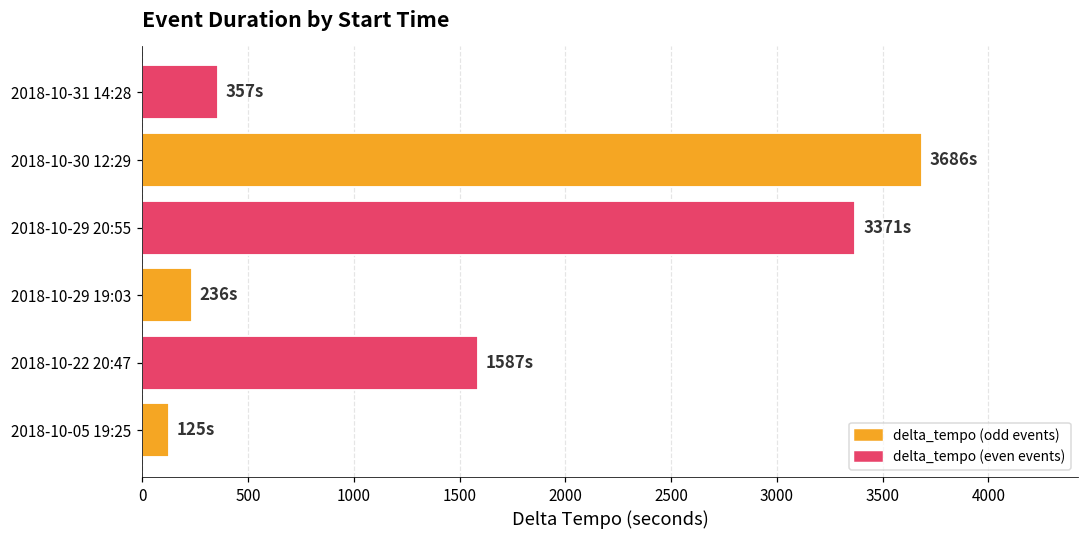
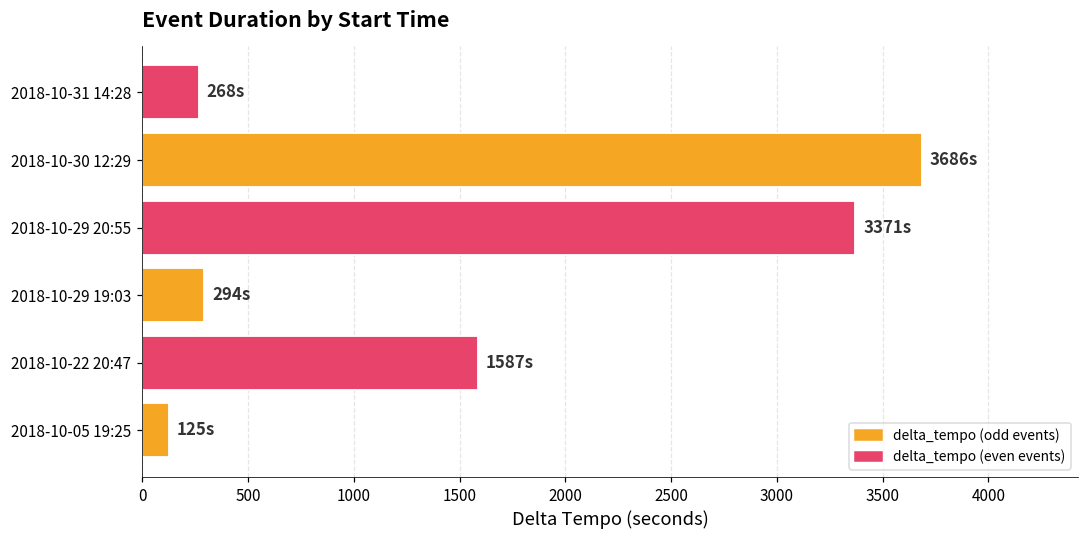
2018-10-31 14:28: 357s -> 268s
2018-10-29 19:03: 236s -> 294s
